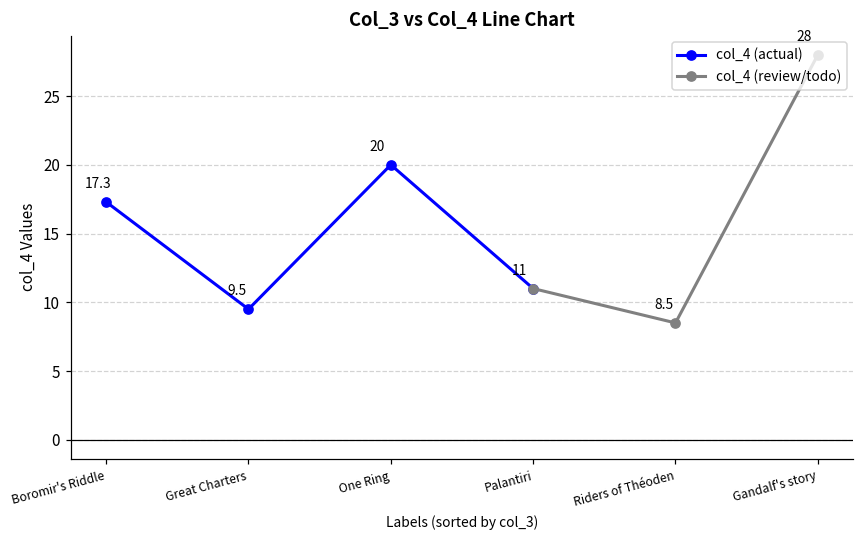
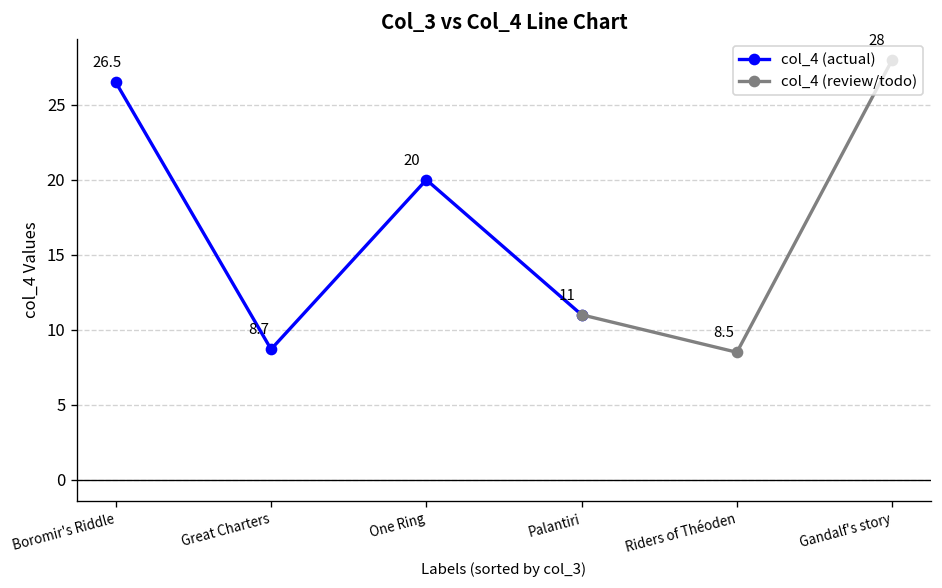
col_4 (actual), Boromir's Riddle: 17.3 -> 26.5
col_4 (actual), Great Charters: 9.5 -> 8.7
